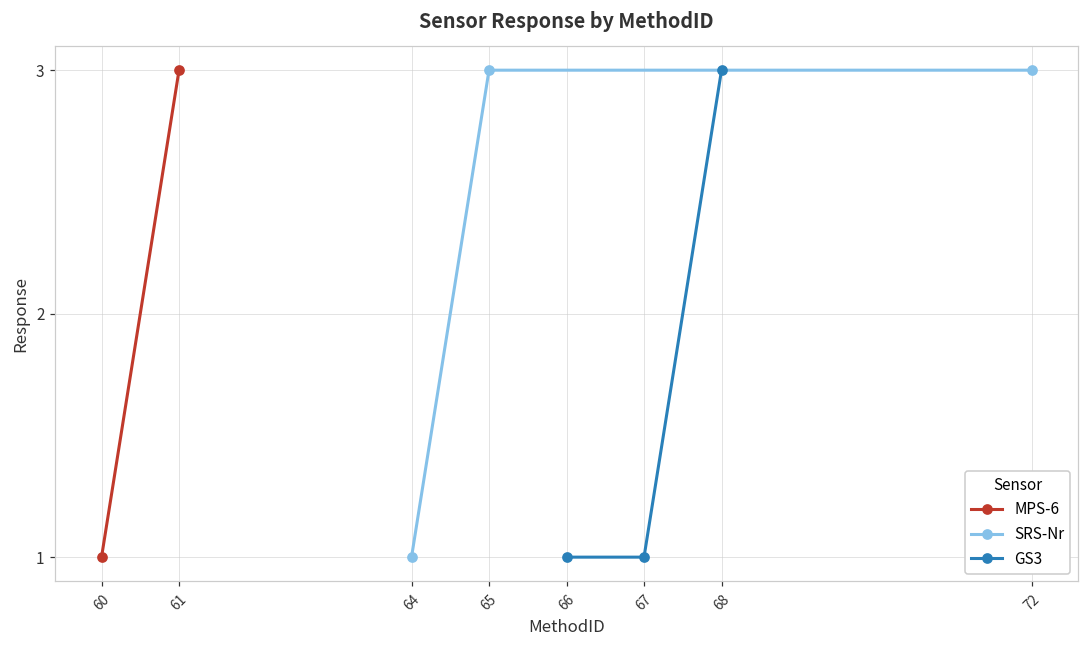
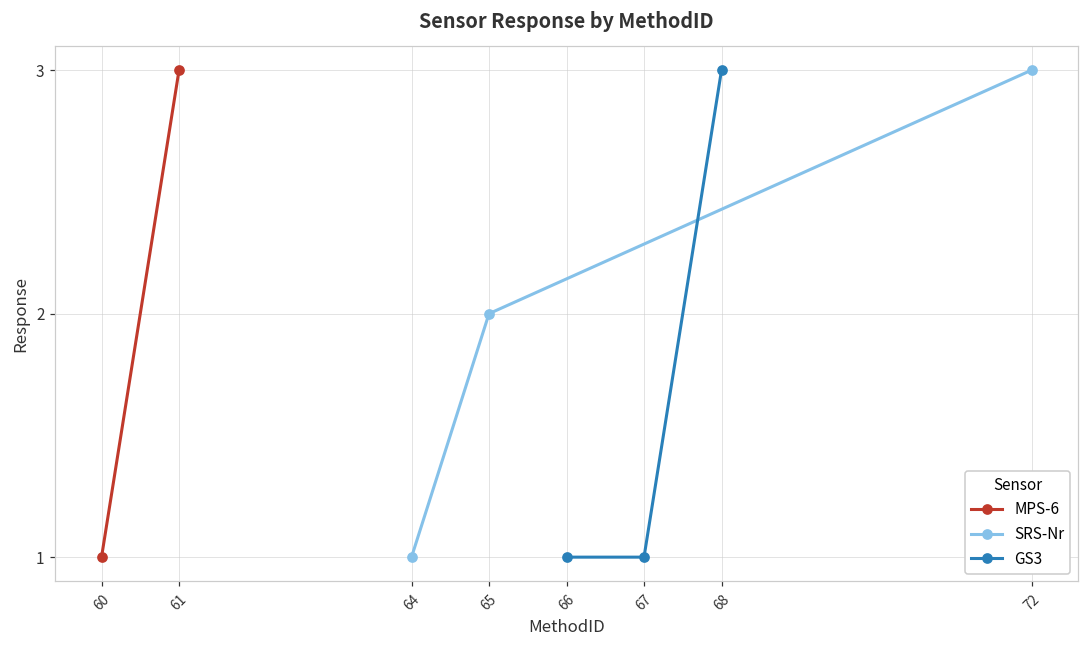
SRS-Nr, 65: 3 -> 2
